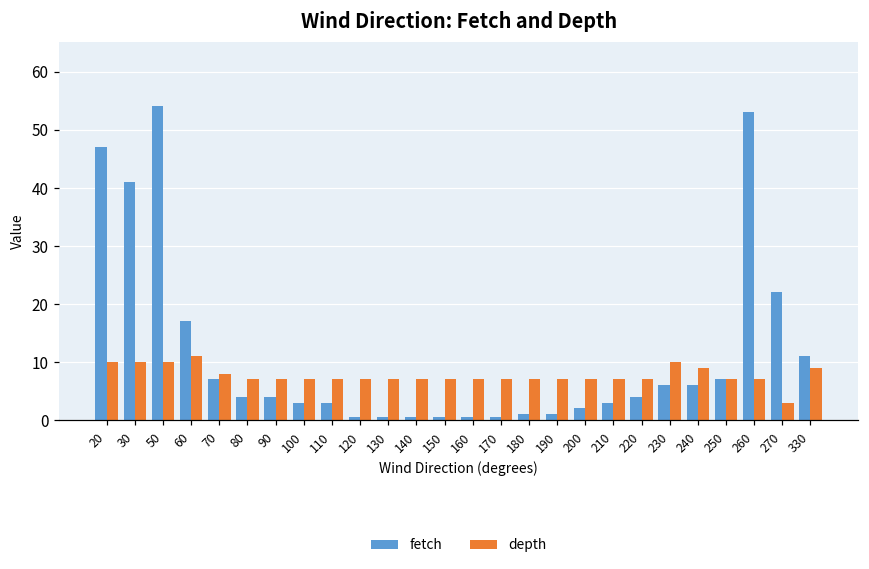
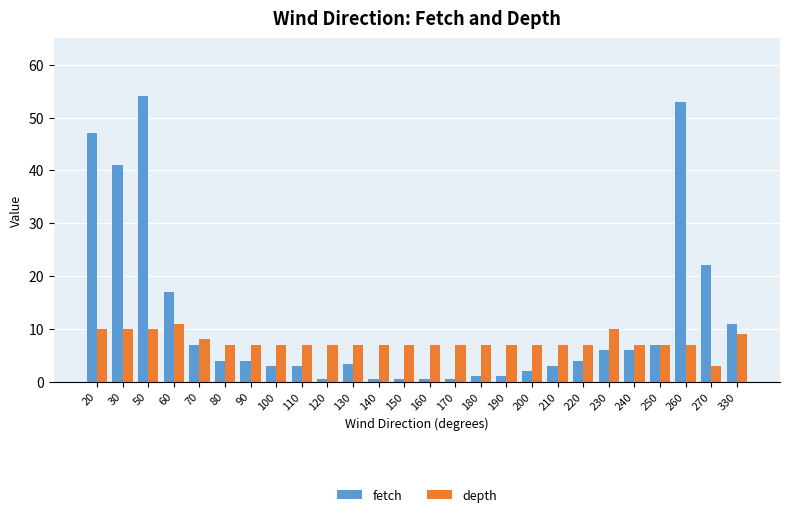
fetch, 130: 1 -> 3
depth, 240: 9 -> 7
